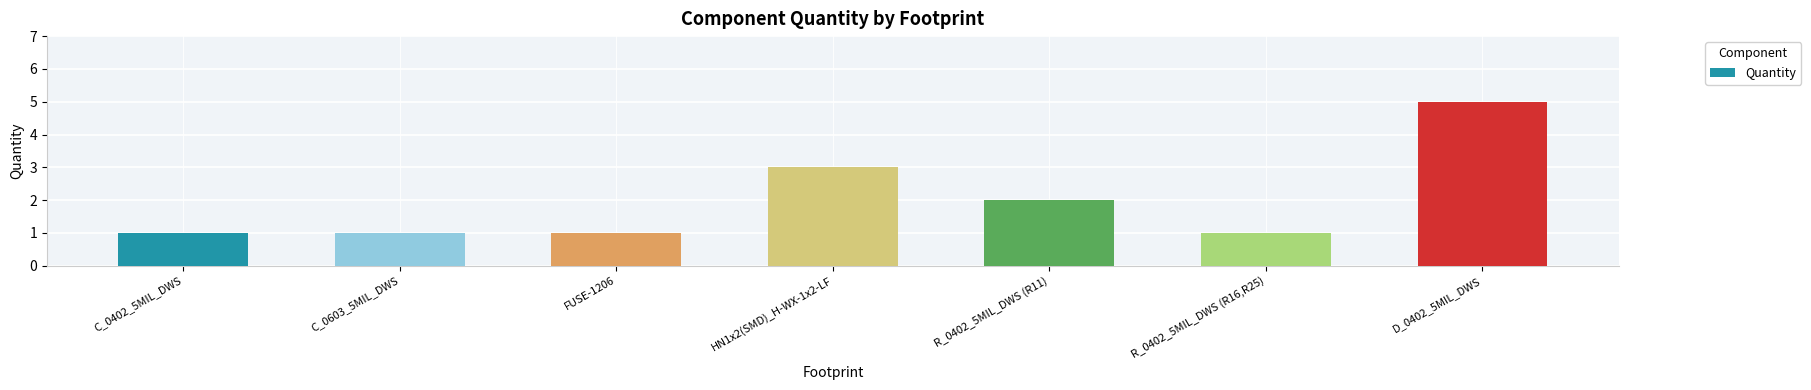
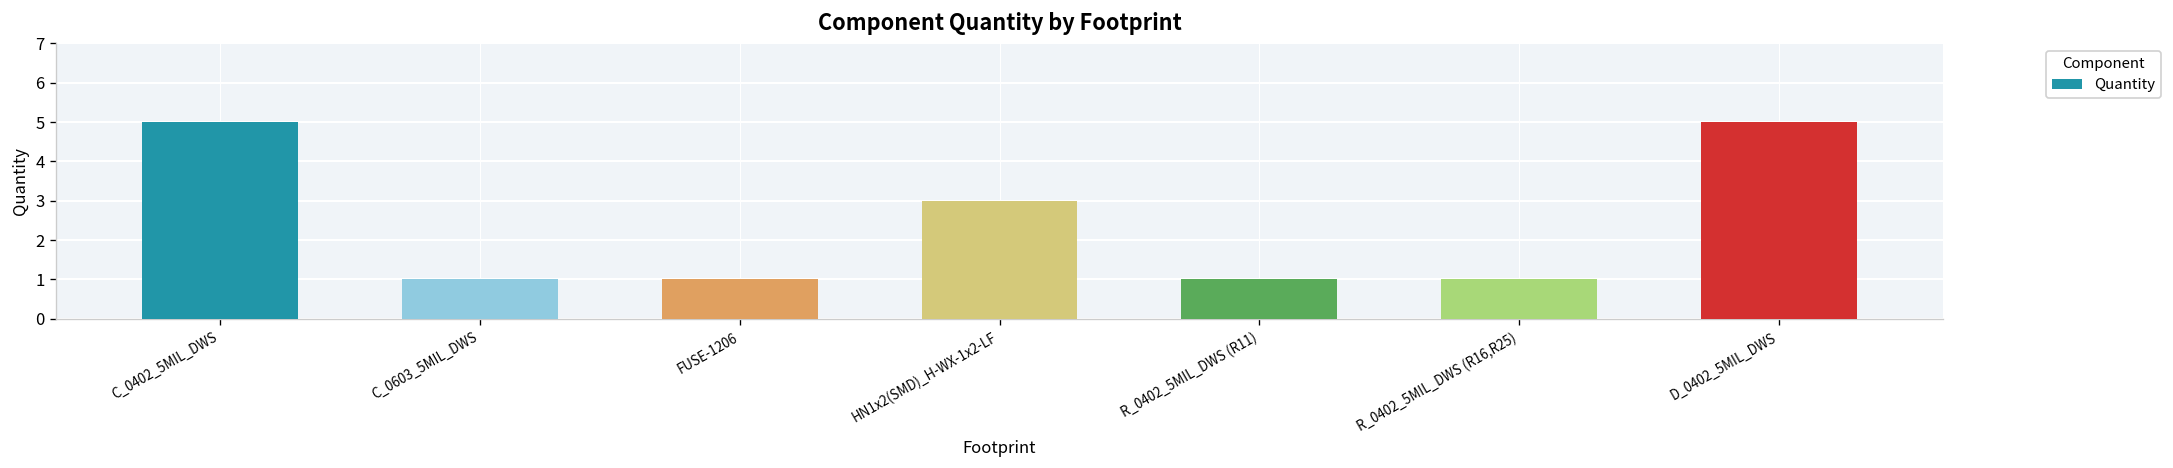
C_0402_5MIL_DWS: 1 -> 5
R_0402_5MIL_DWS (R11): 2 -> 1
